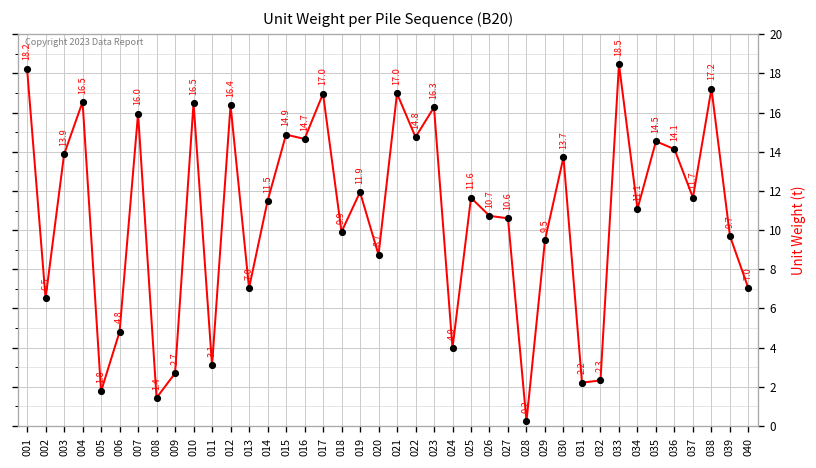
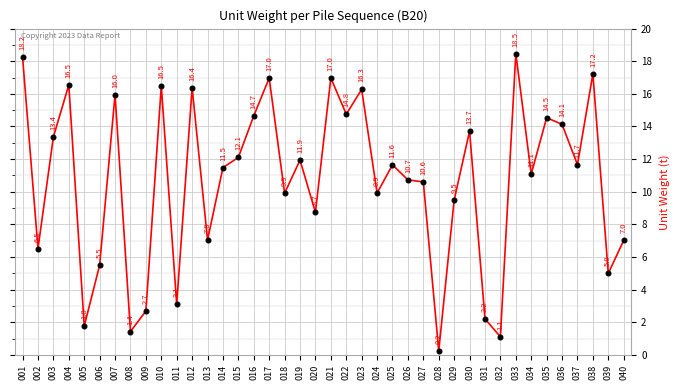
003: 13.9 -> 13.4
006: 4.8 -> 5.5
015: 14.9 -> 12.1
024: 4.0 -> 9.9
032: 2.3 -> 1.1
039: 9.7 -> 5.0
